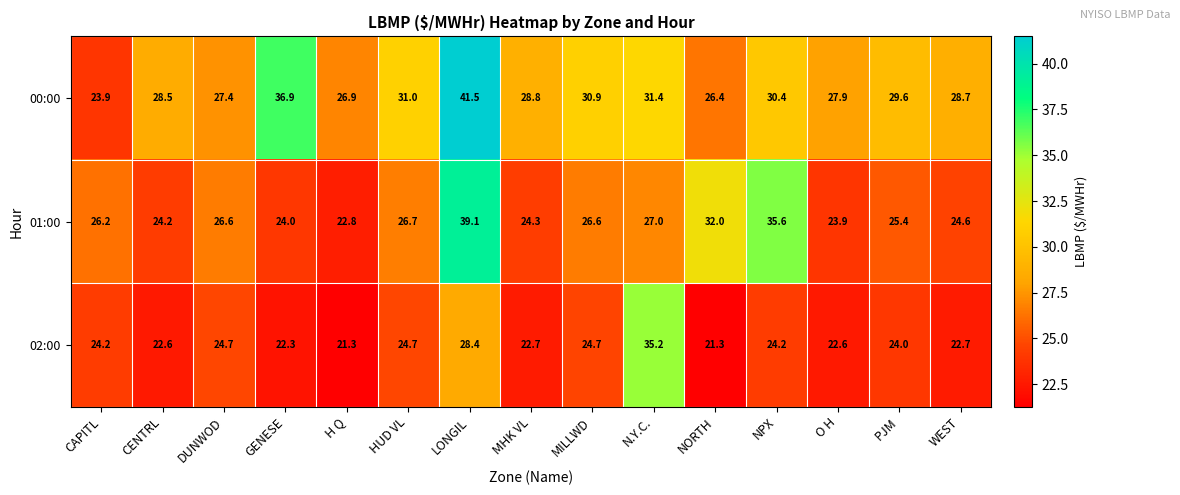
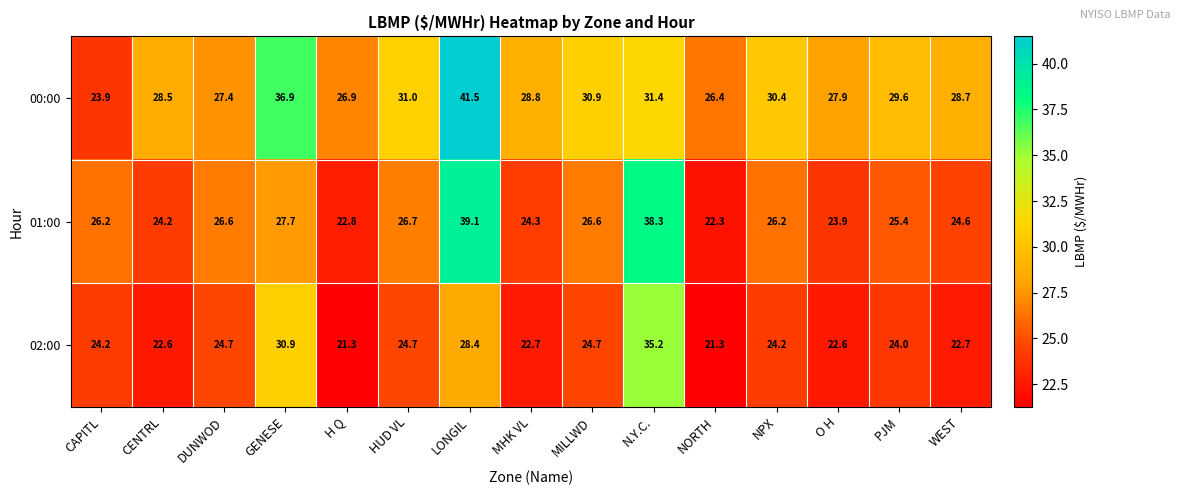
01:00, GENESE: 24.0 -> 27.7
01:00, N.Y.C.: 27.0 -> 38.3
01:00, NORTH: 32.0 -> 22.3
01:00, NPX: 35.6 -> 26.2
02:00, GENESE: 22.3 -> 30.9
